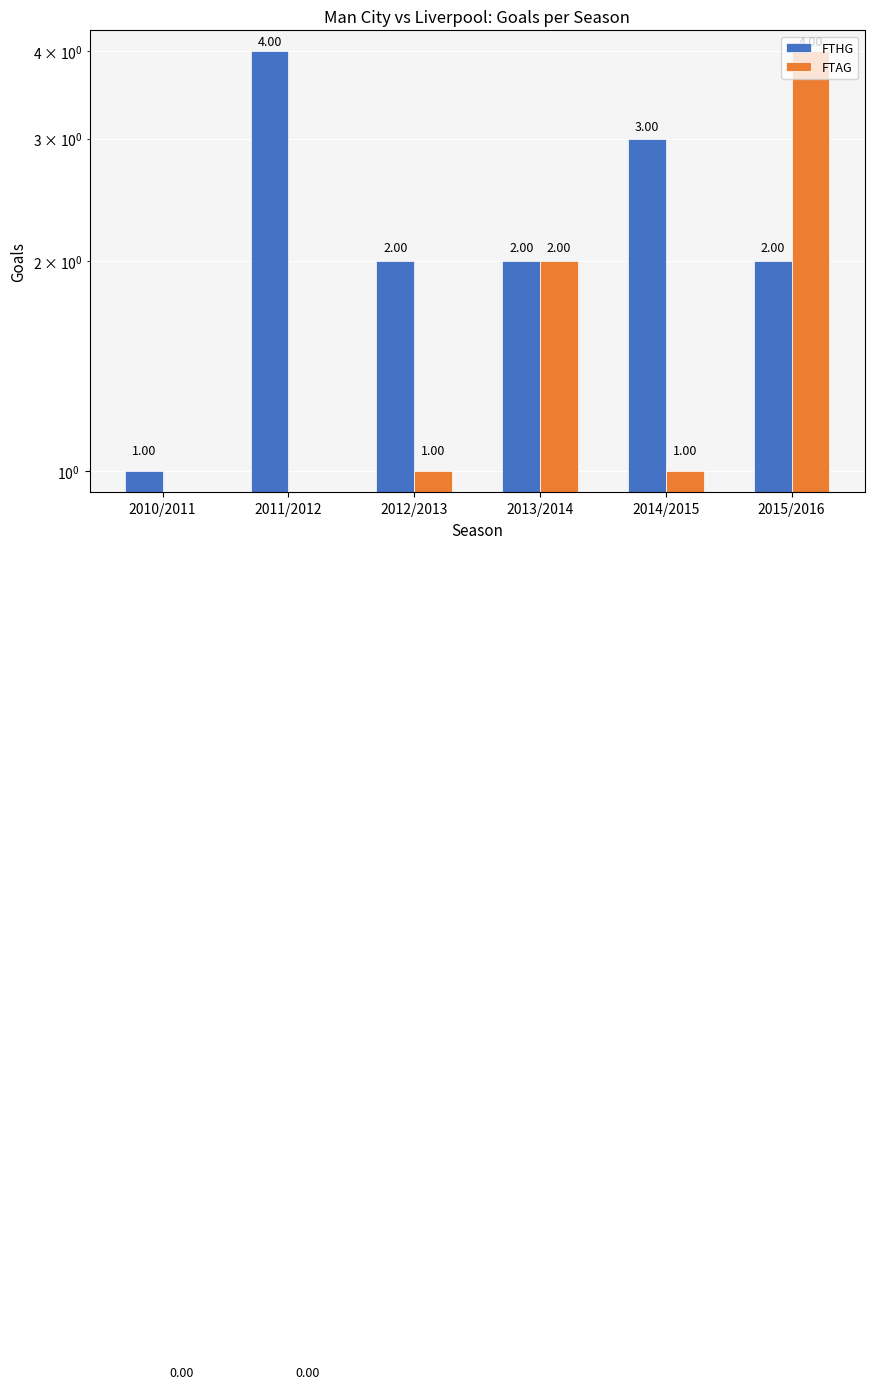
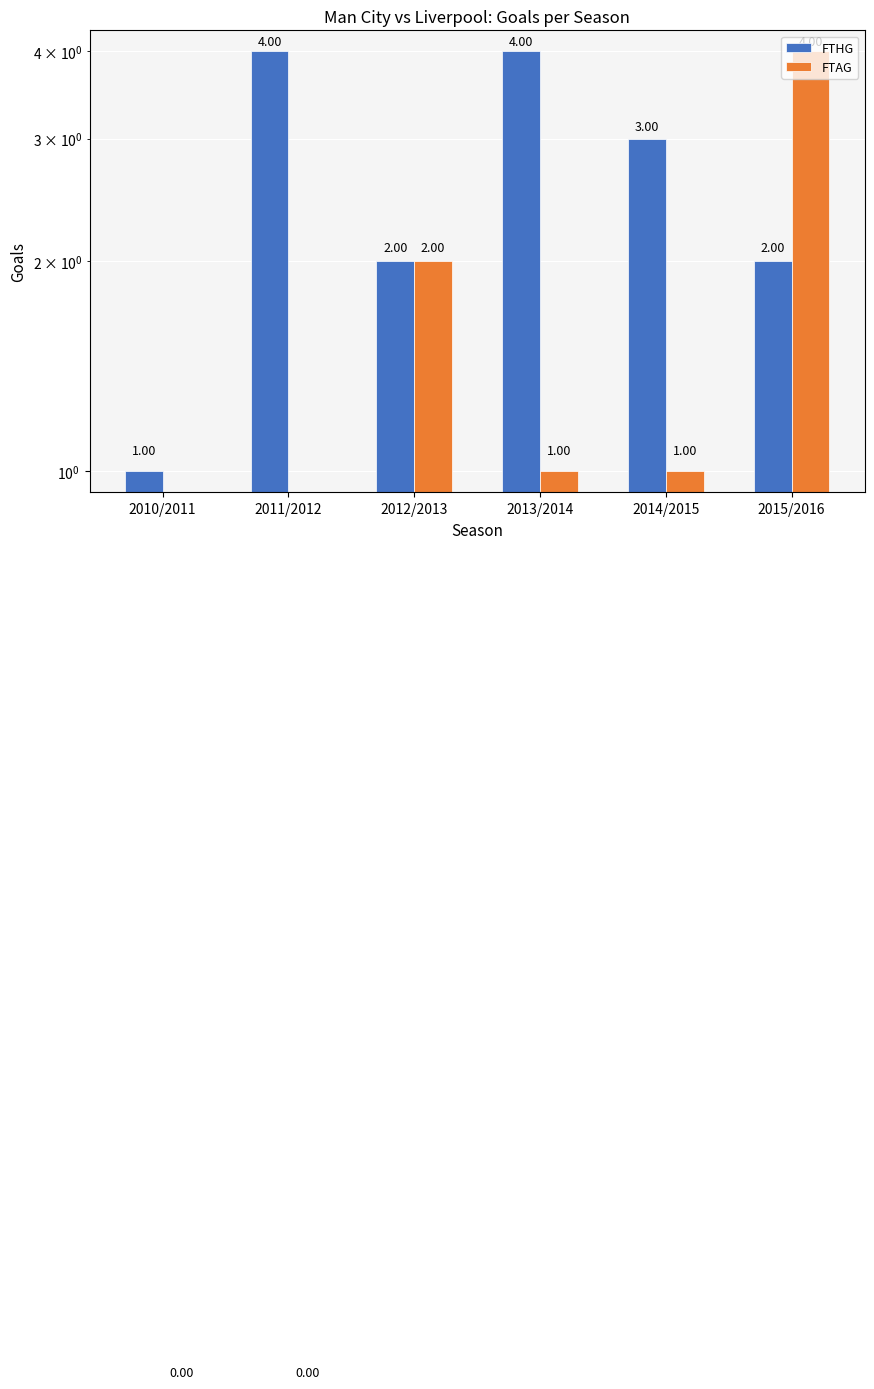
FTAG, 2012/2013: 1.00 -> 2.00
FTHG, 2013/2014: 2.00 -> 4.00
FTAG, 2013/2014: 2.00 -> 1.00
